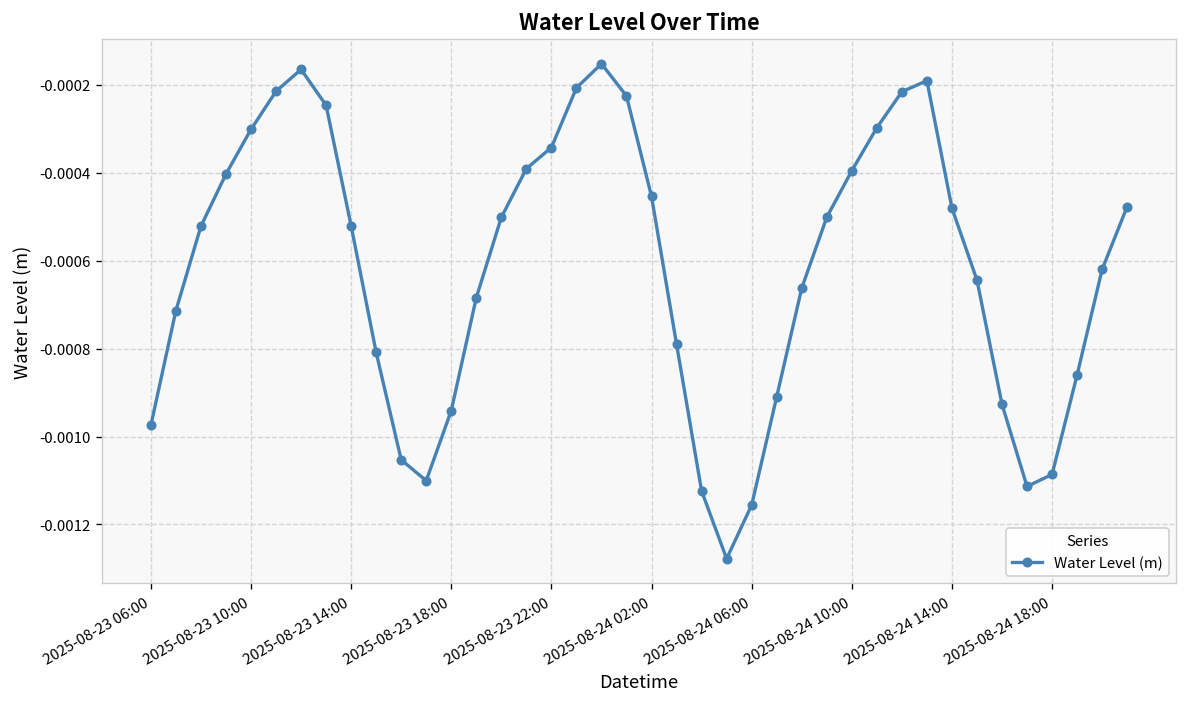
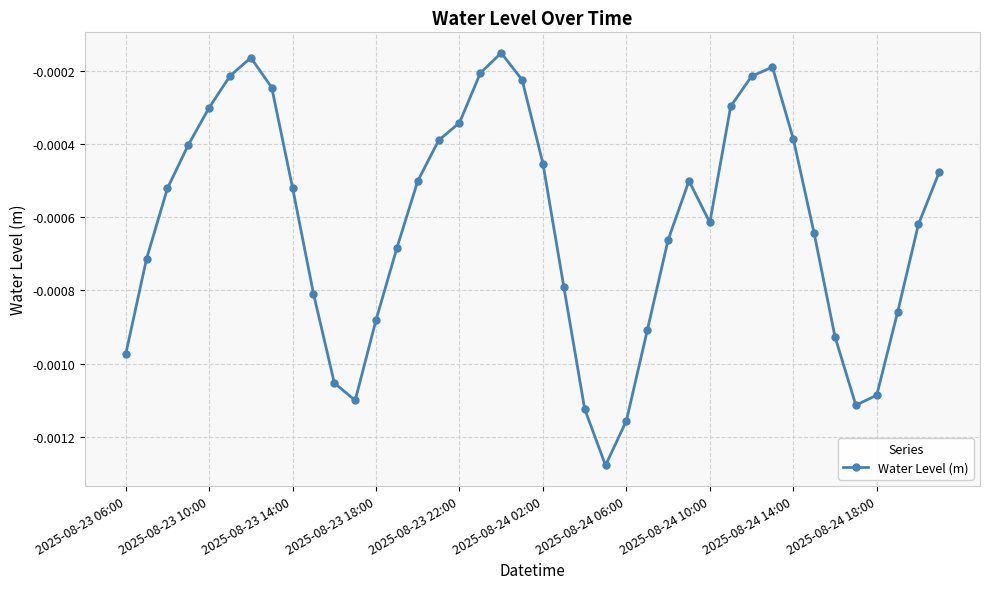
2025-08-23 18:00: -0.00094 -> -0.00088
2025-08-24 10:00: -0.00040 -> -0.00061
2025-08-24 14:00: -0.00048 -> -0.00039
